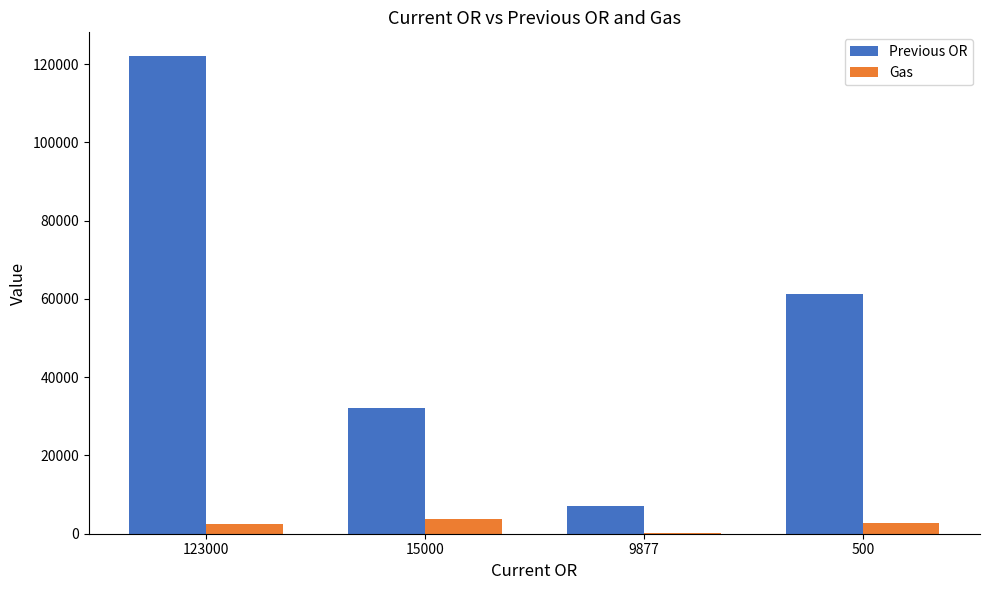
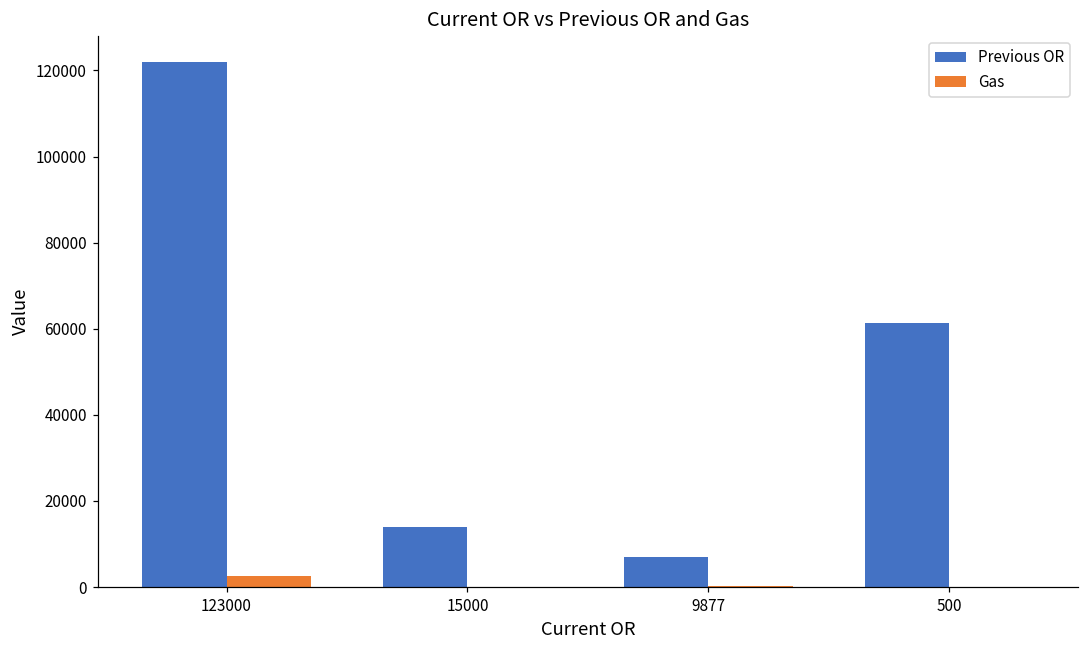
Previous OR, 15000: 32000 -> 14000
Gas, 15000: 4000 -> 0
Gas, 500: 3000 -> 0
